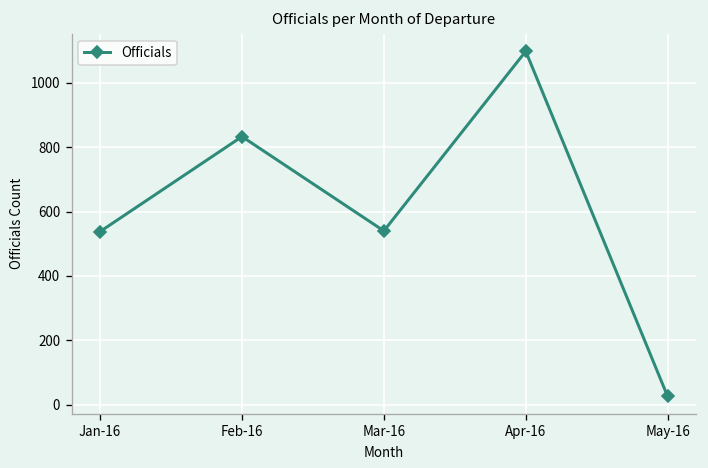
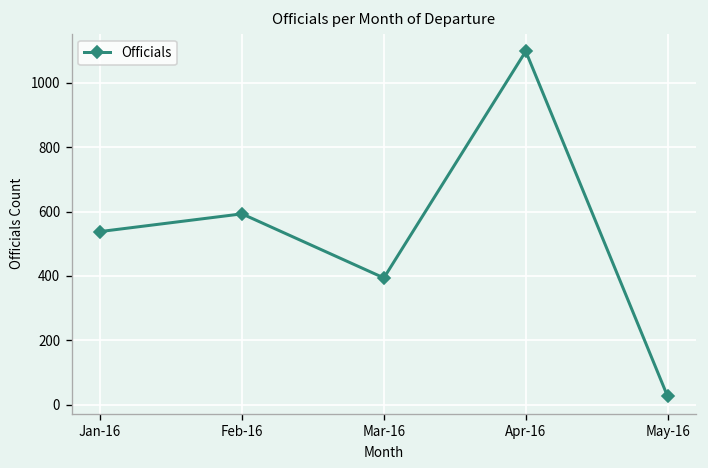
Feb-16: 830 -> 590
Mar-16: 540 -> 390
